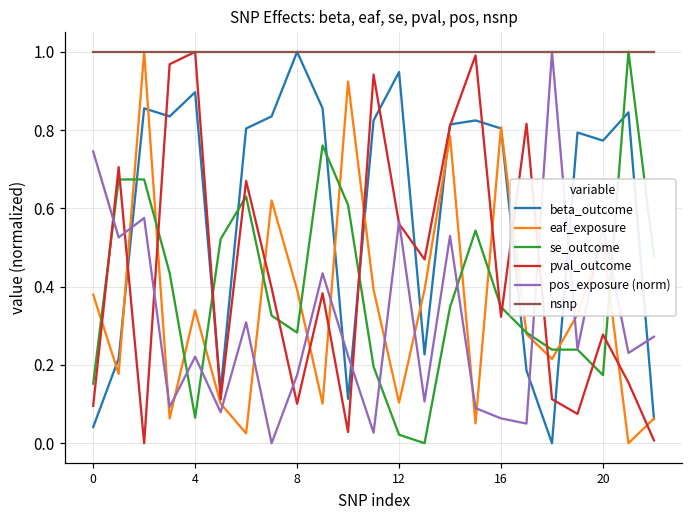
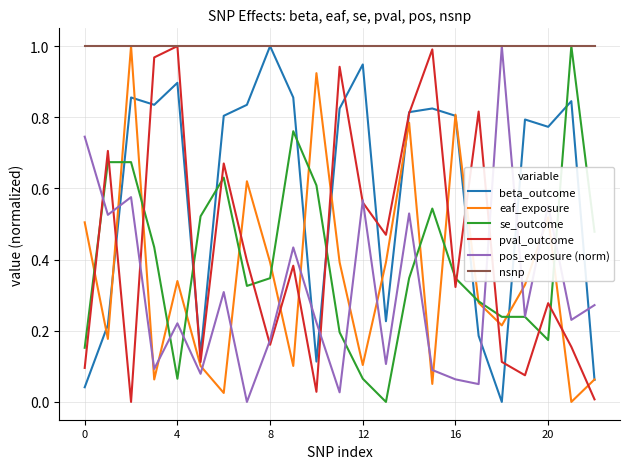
eaf_exposure, 0: 0.38 -> 0.50
se_outcome, 8: 0.28 -> 0.35
pval_outcome, 8: 0.10 -> 0.16
se_outcome, 12: 0.02 -> 0.07
